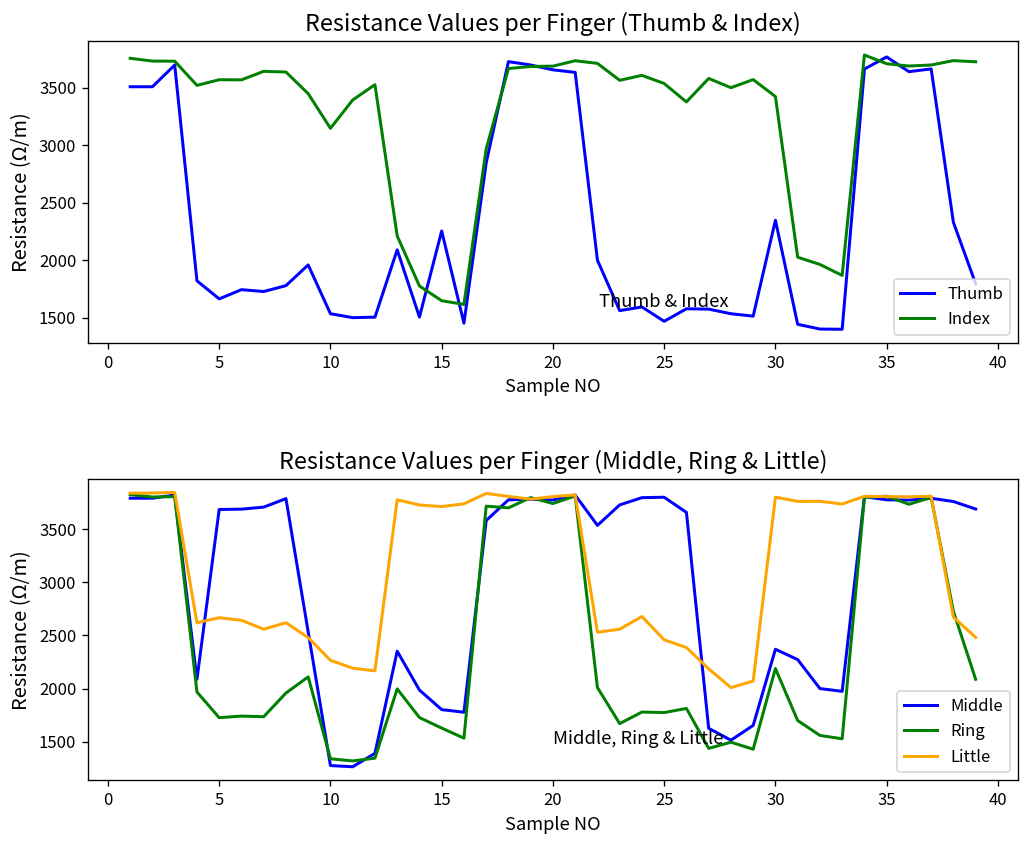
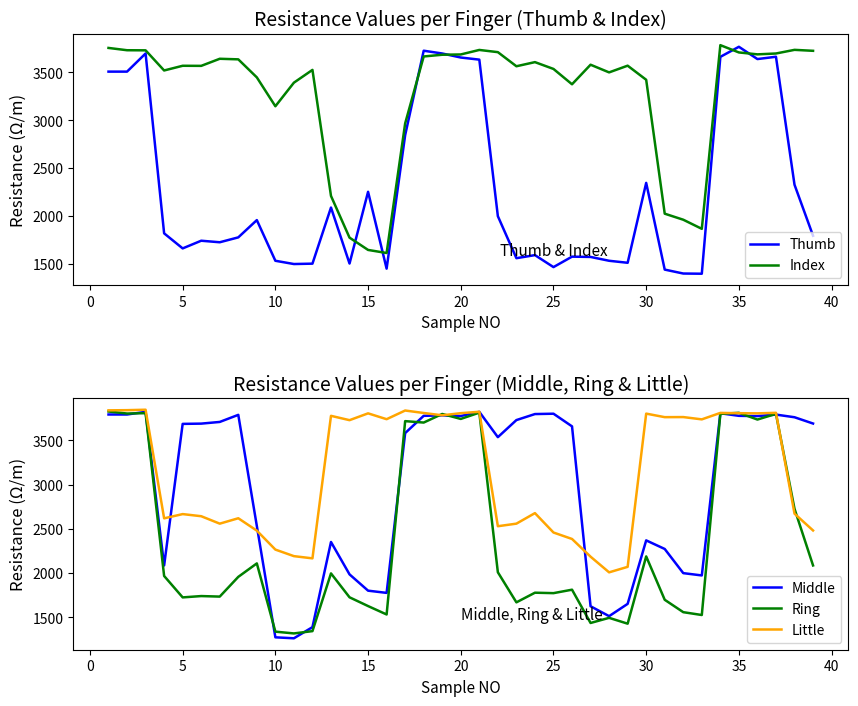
Resistance Values per Finger (Middle, Ring & Little), Little, 15: 3700 -> 3800
